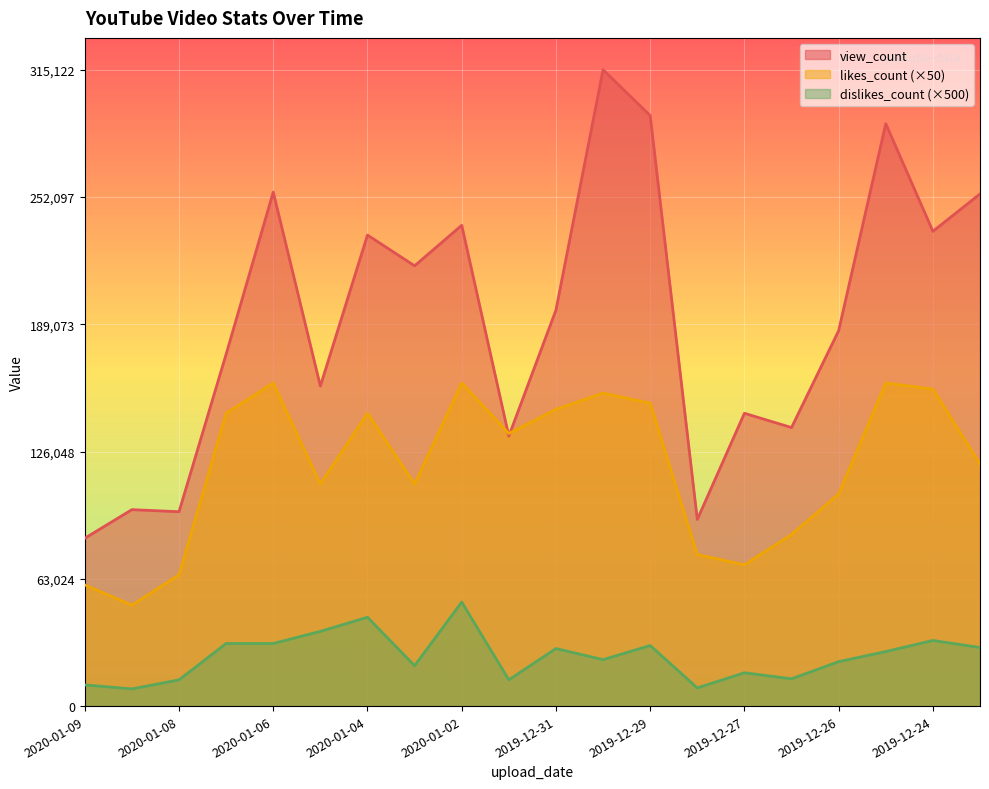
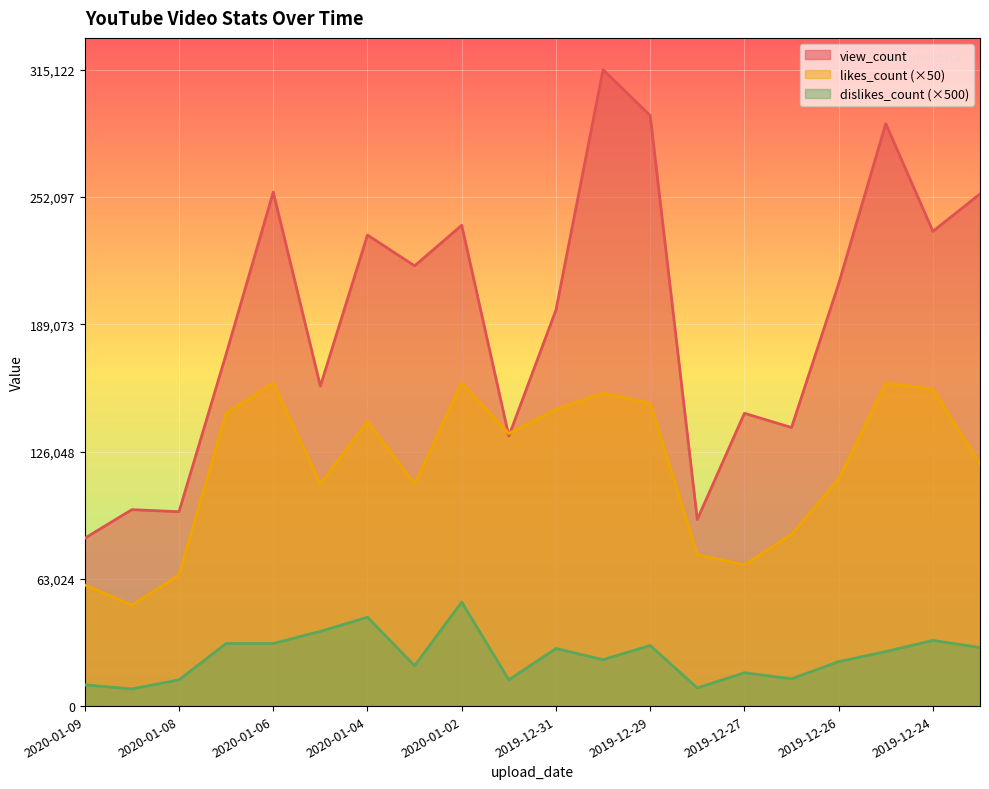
likes_count (×50), 2020-01-04: 145,000 -> 141,000
view_count, 2019-12-26: 186,000 -> 209,000
likes_count (×50), 2019-12-26: 105,000 -> 113,000
